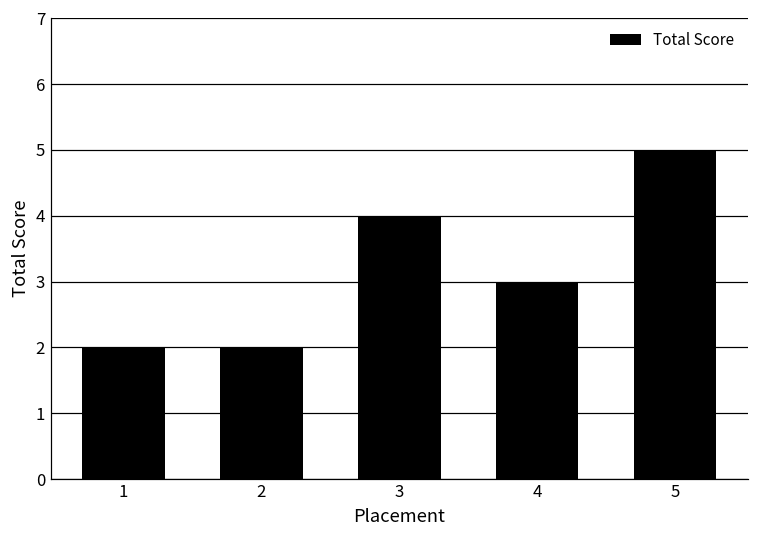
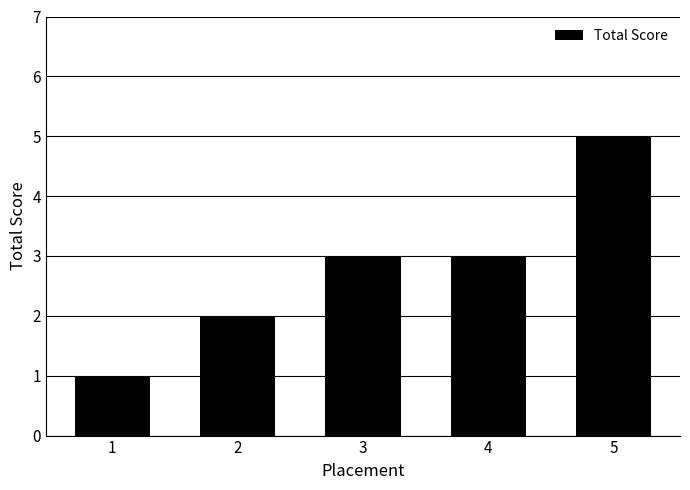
1: 2 -> 1
3: 4 -> 3
